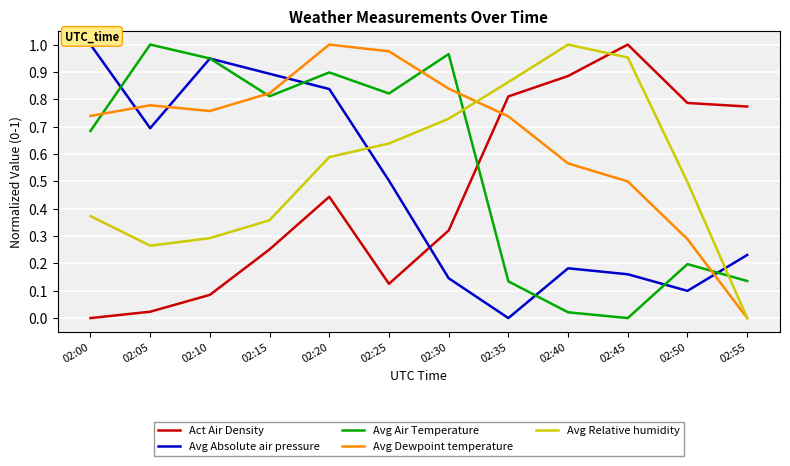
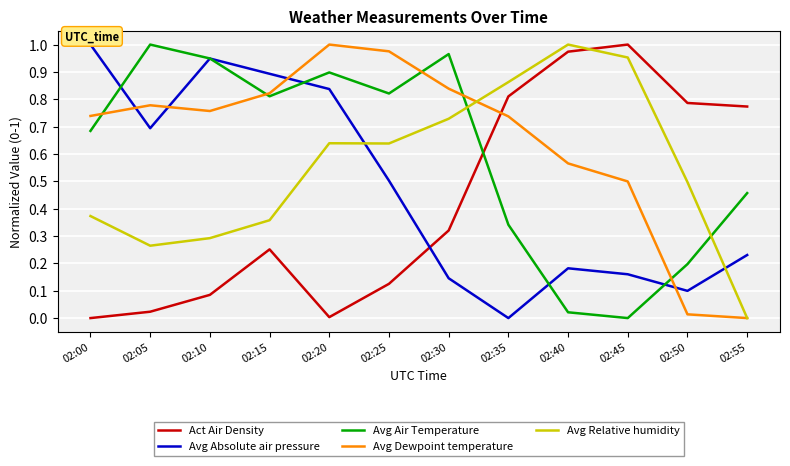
Act Air Density, 02:20: 0.44 -> 0.00
Avg Relative humidity, 02:20: 0.59 -> 0.64
Avg Air Temperature, 02:35: 0.13 -> 0.34
Act Air Density, 02:40: 0.89 -> 0.97
Avg Dewpoint temperature, 02:50: 0.29 -> 0.01
Avg Air Temperature, 02:55: 0.14 -> 0.46
